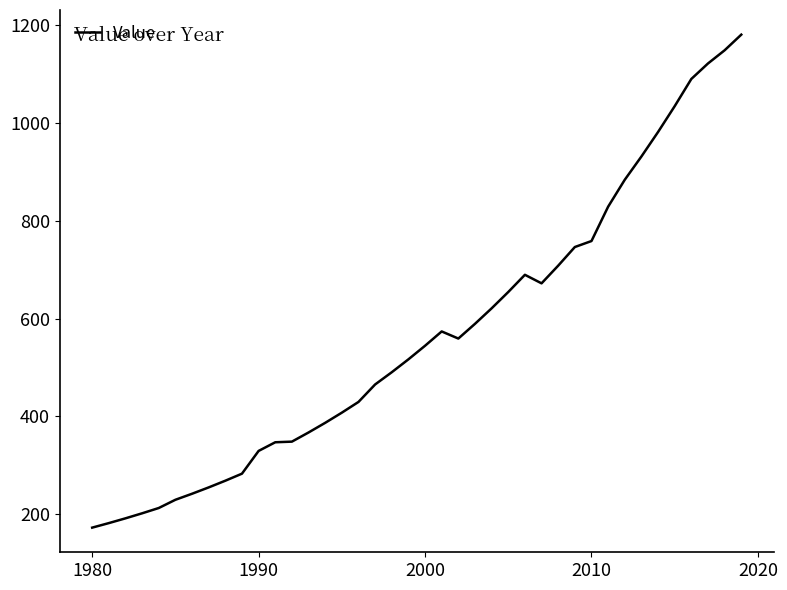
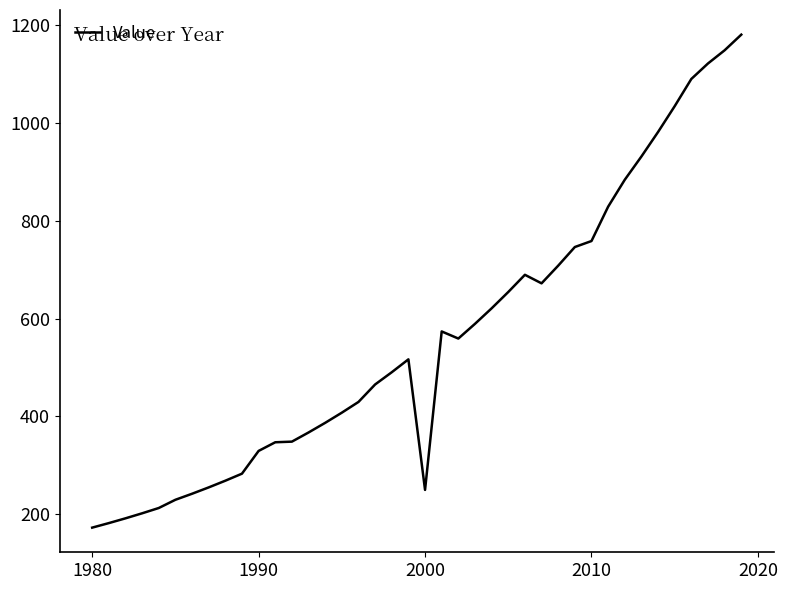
2000: 540 -> 250
